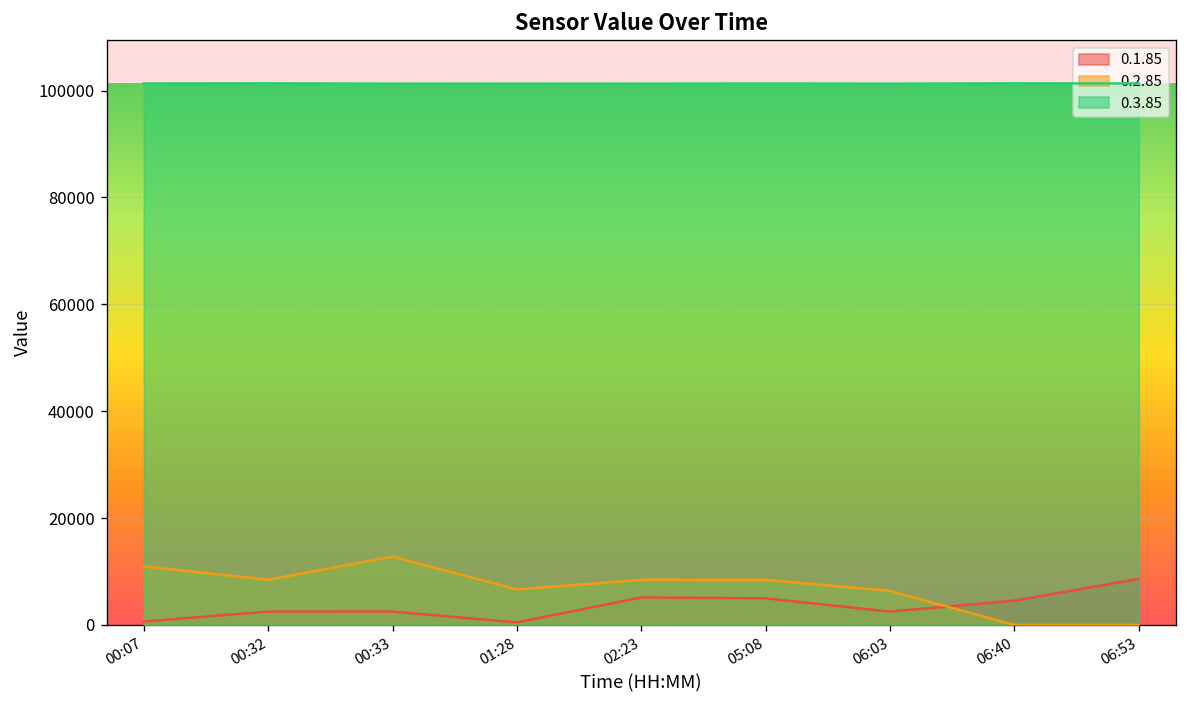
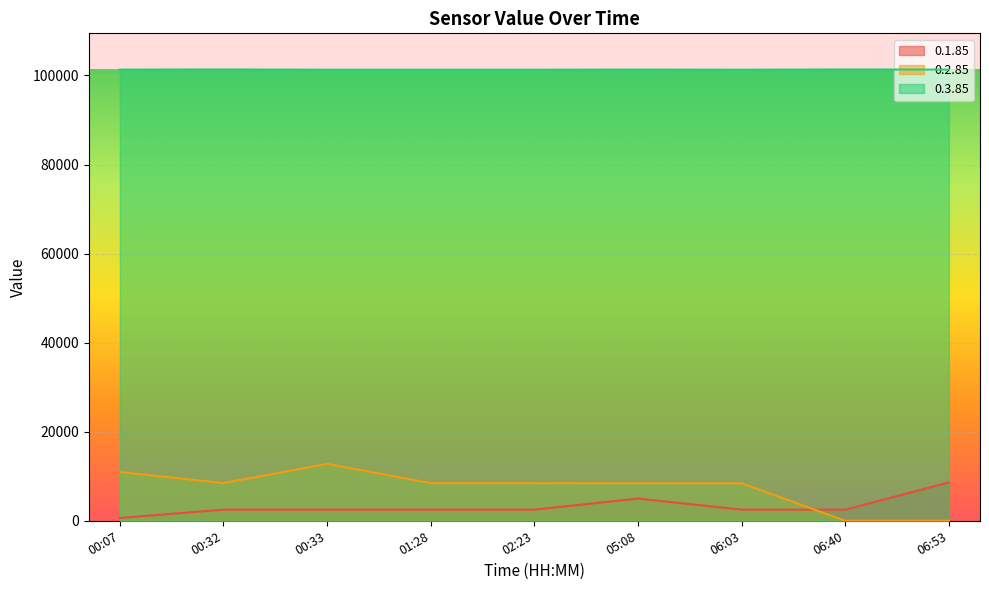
0.1.85, 01:28: 0 -> 2000
0.2.85, 01:28: 7000 -> 8000
0.1.85, 02:23: 5000 -> 2000
0.2.85, 06:03: 6000 -> 8000
0.1.85, 06:40: 5000 -> 2000
